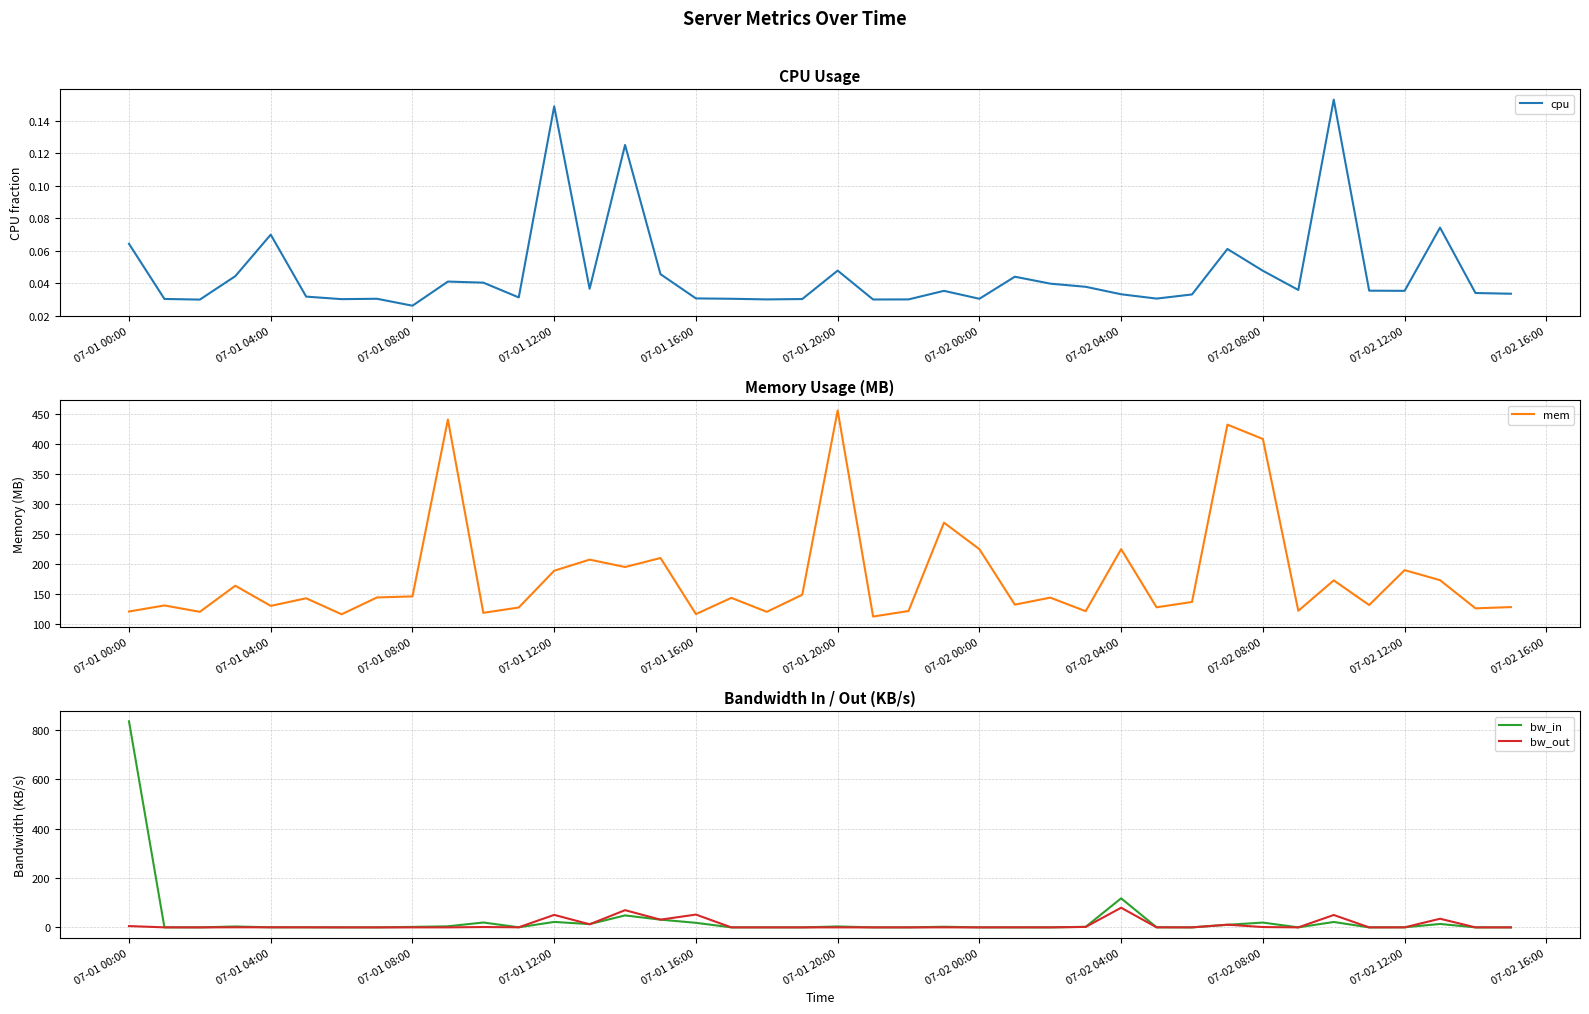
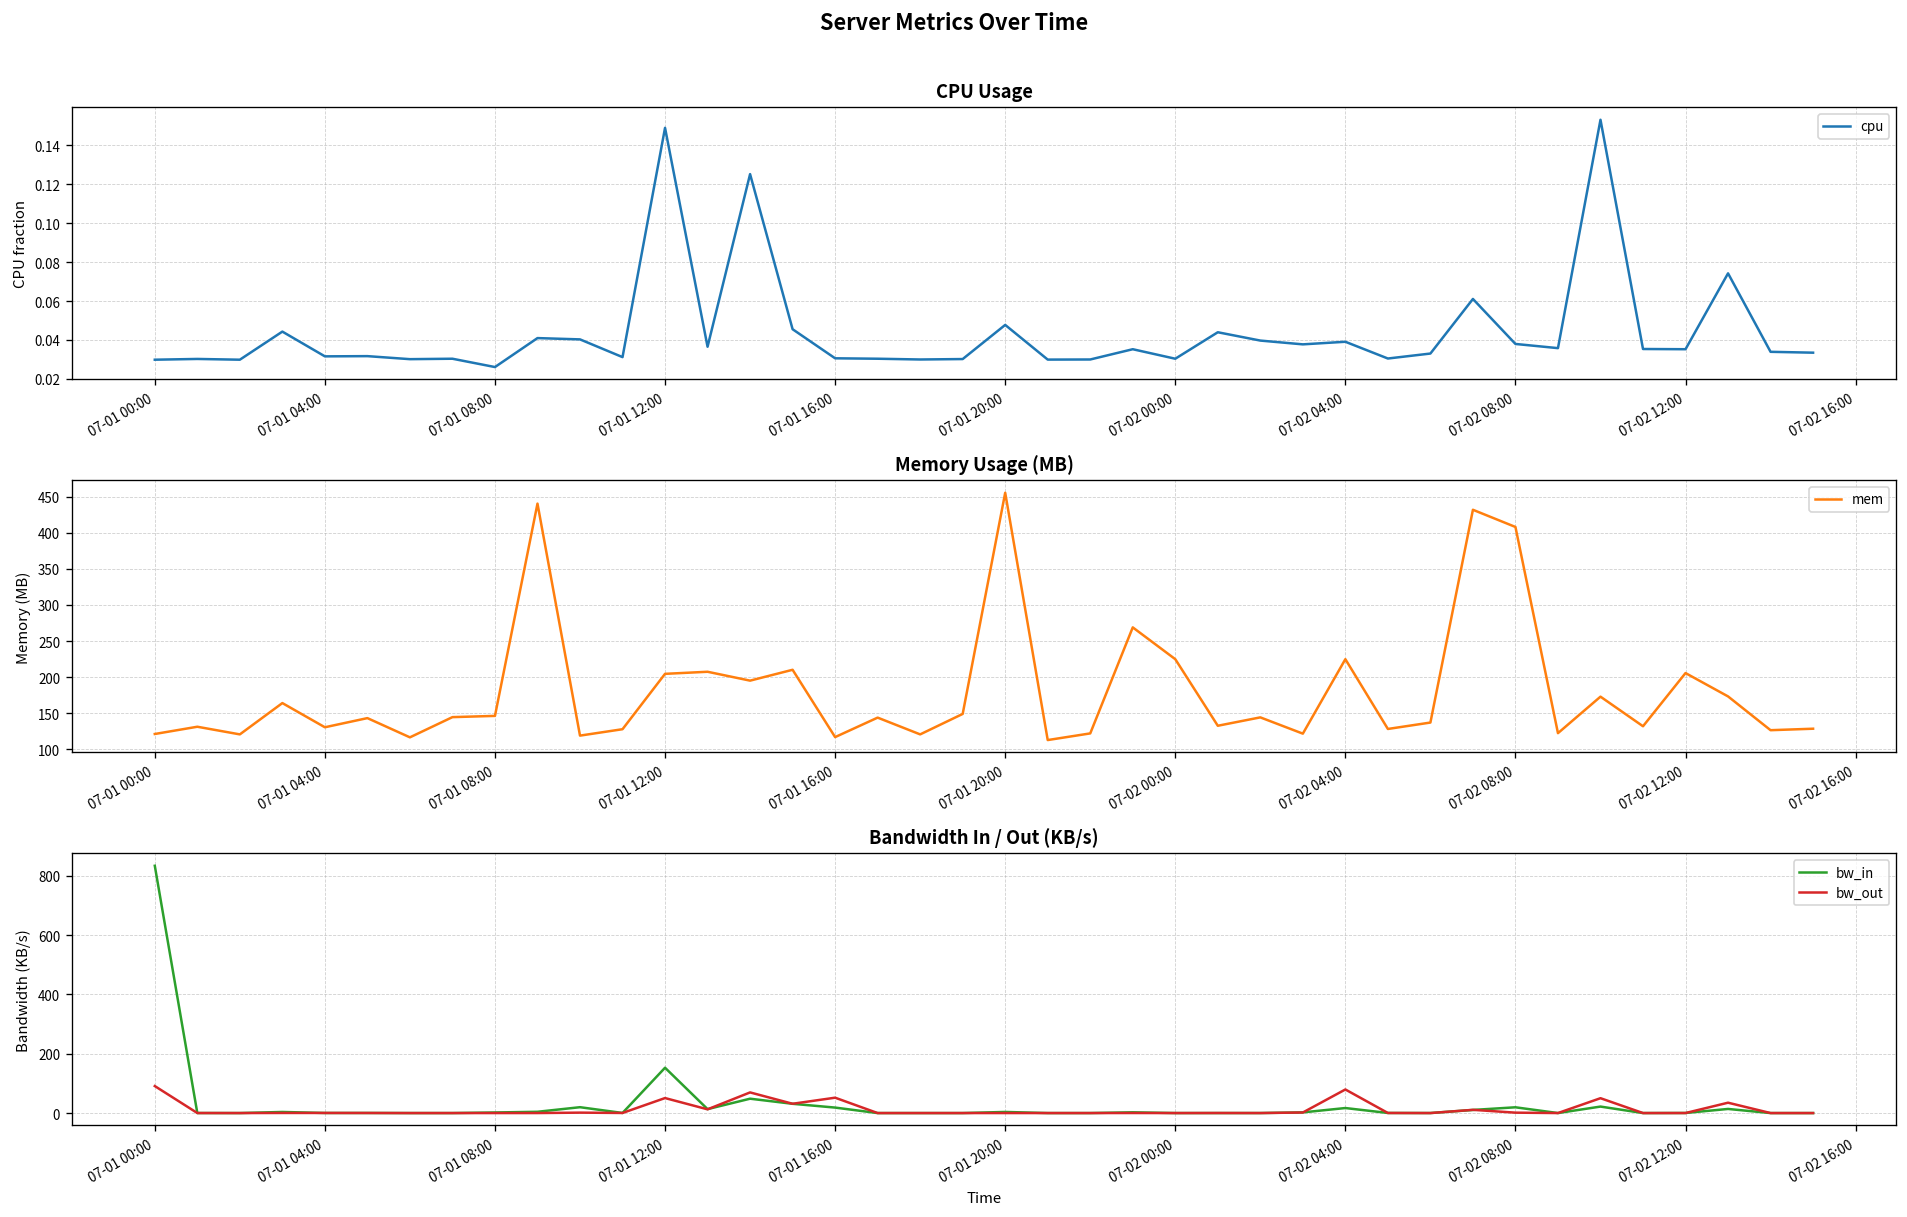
CPU Usage, 07-01 00:00: 0.064 -> 0.030
CPU Usage, 07-01 04:00: 0.070 -> 0.032
CPU Usage, 07-02 04:00: 0.033 -> 0.039
CPU Usage, 07-02 08:00: 0.048 -> 0.038
Memory Usage (MB), 07-01 12:00: 190 -> 200
Memory Usage (MB), 07-02 12:00: 190 -> 210
Bandwidth In / Out (KB/s), bw_out, 07-01 00:00: 10 -> 90
Bandwidth In / Out (KB/s), bw_in, 07-01 12:00: 20 -> 150
Bandwidth In / Out (KB/s), bw_in, 07-02 04:00: 120 -> 20
